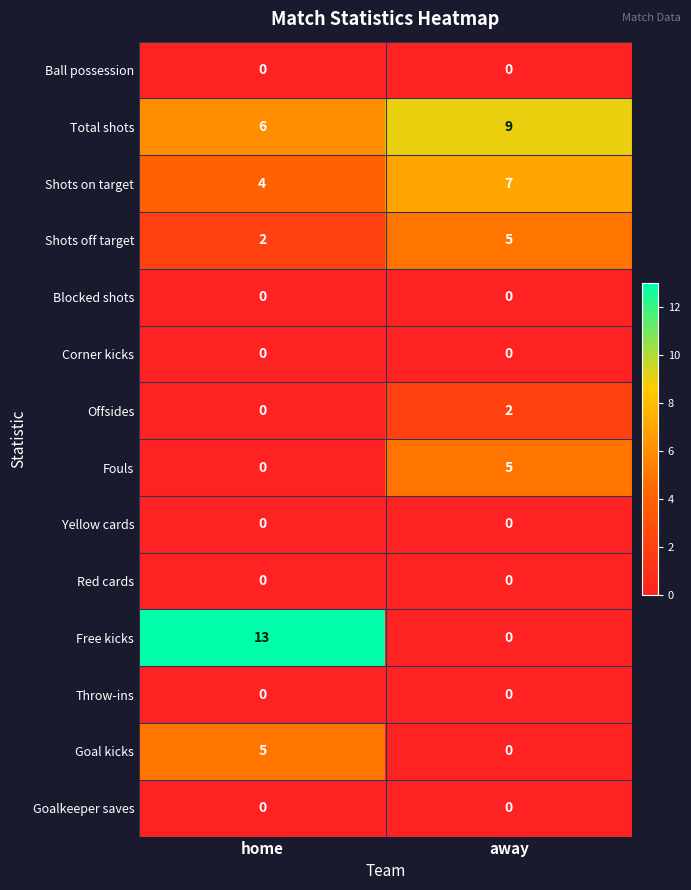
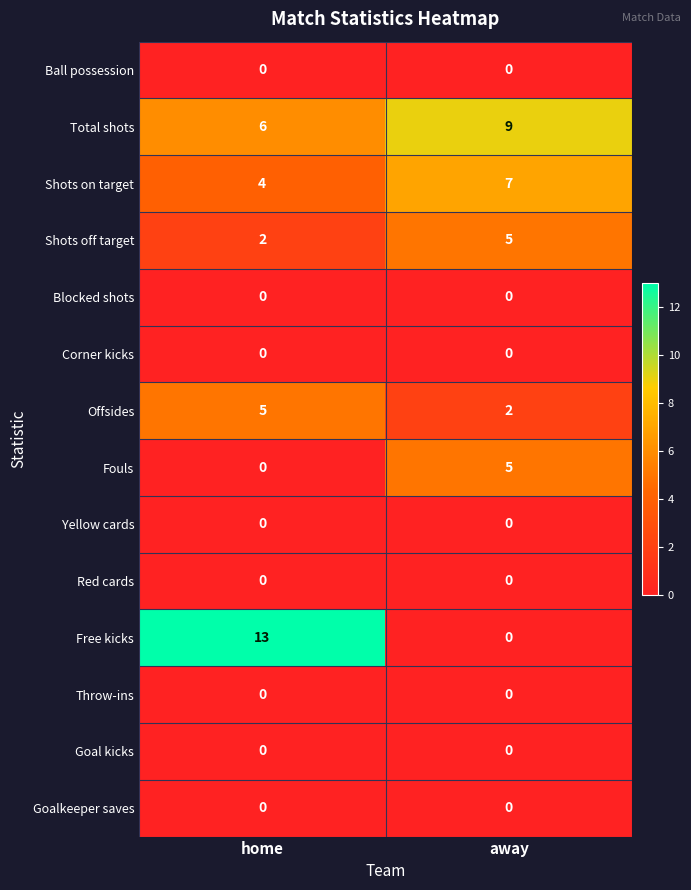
Offsides, home: 0 -> 5
Goal kicks, home: 5 -> 0
